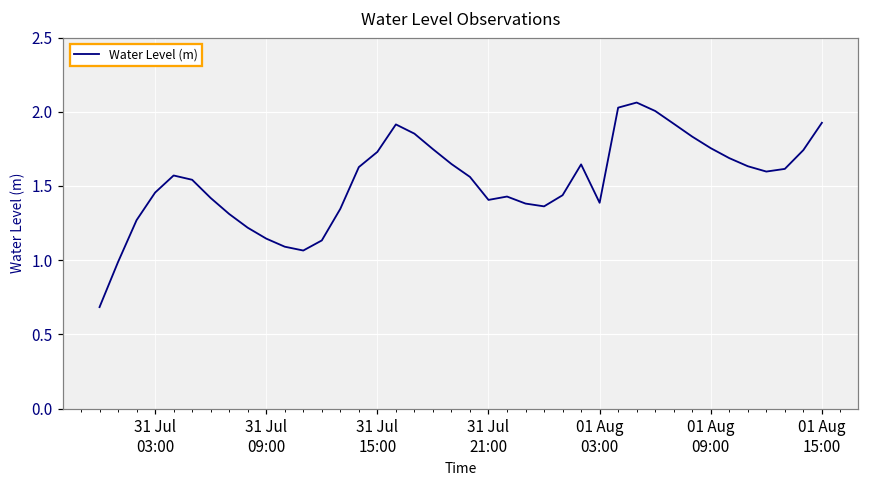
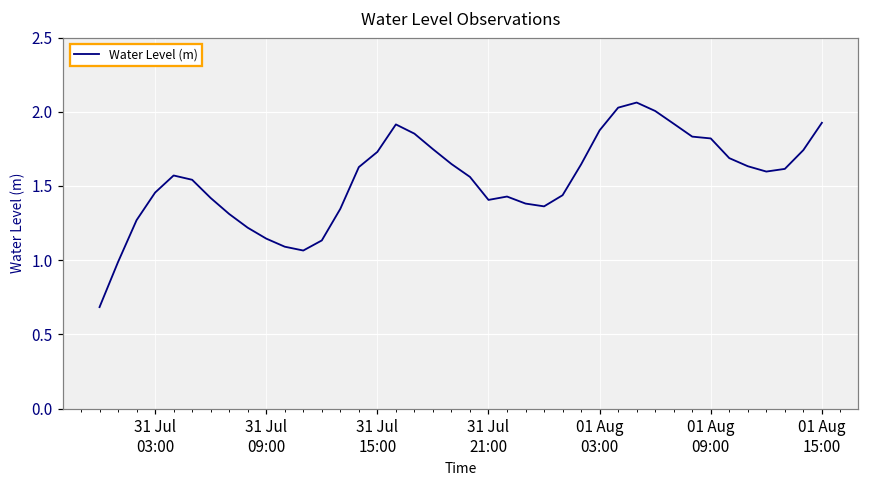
01 Aug 03:00: 1.39 -> 1.87
01 Aug 09:00: 1.75 -> 1.82
